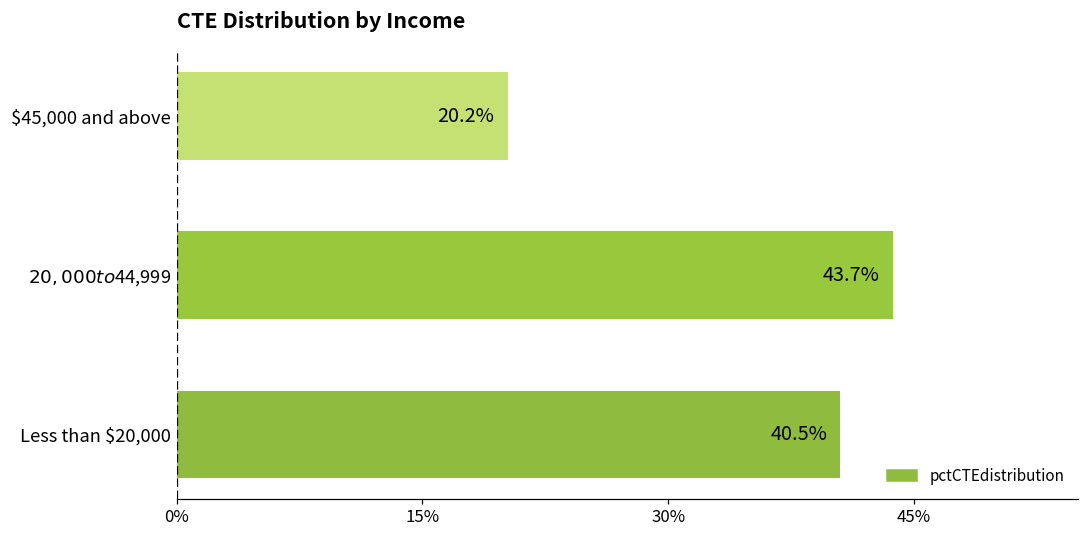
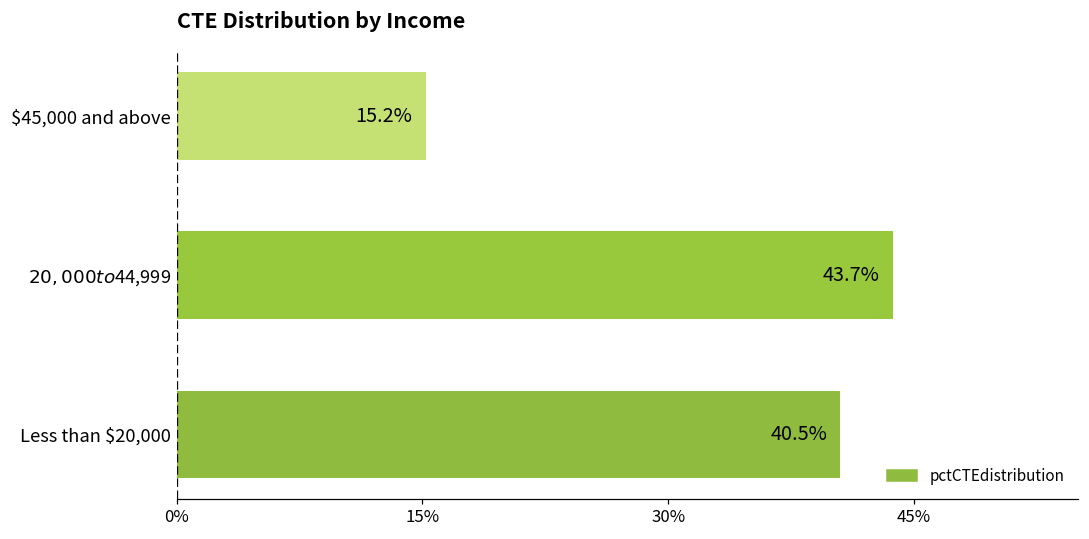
$45,000 and above: 20.2% -> 15.2%
